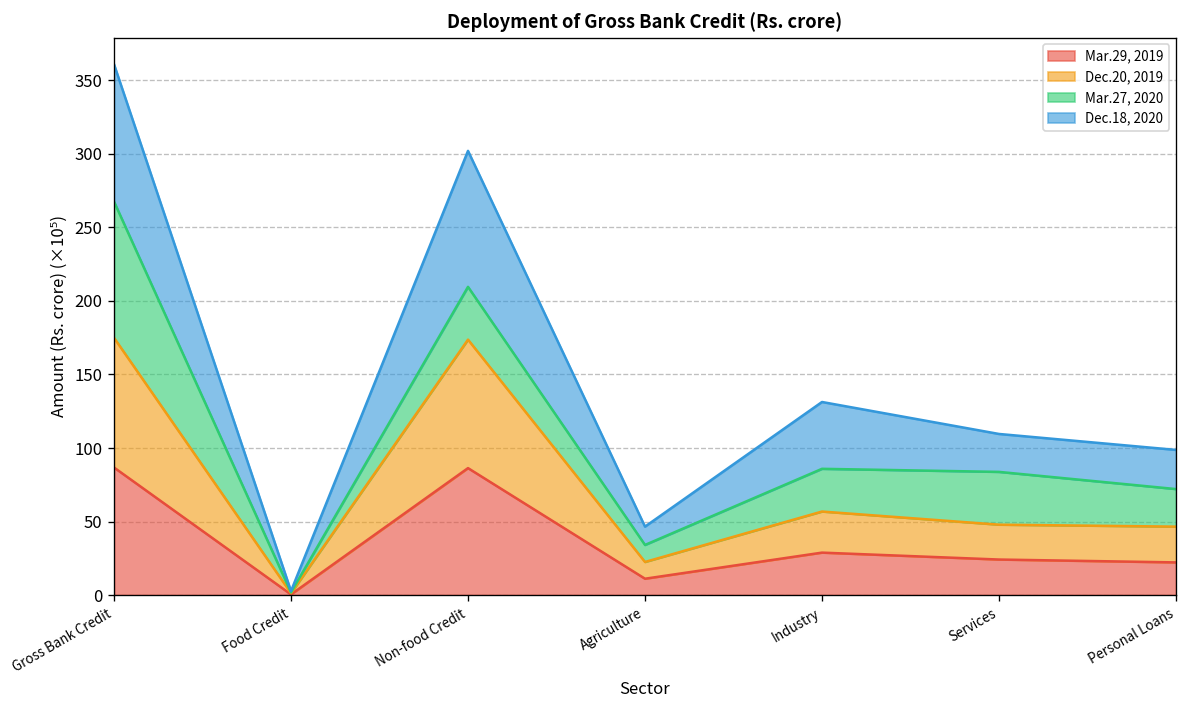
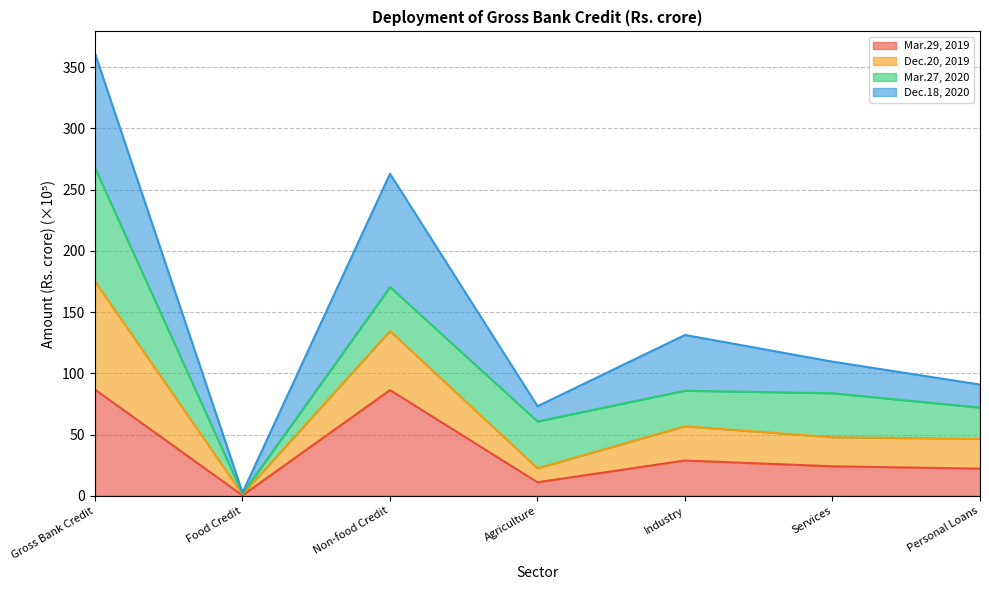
Dec.20, 2019, Non-food Credit: 87 -> 48
Mar.27, 2020, Agriculture: 12 -> 38
Dec.18, 2020, Personal Loans: 27 -> 19
